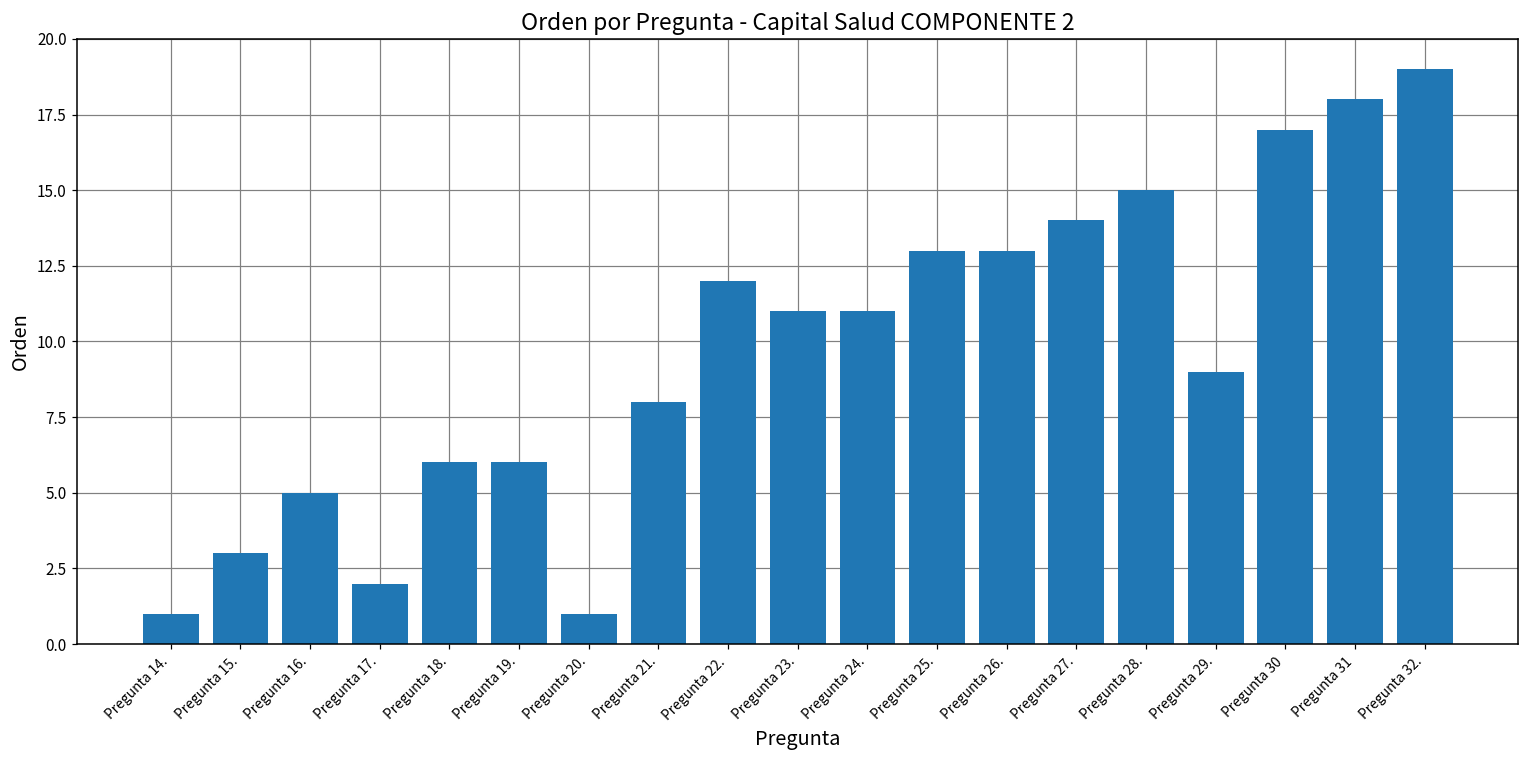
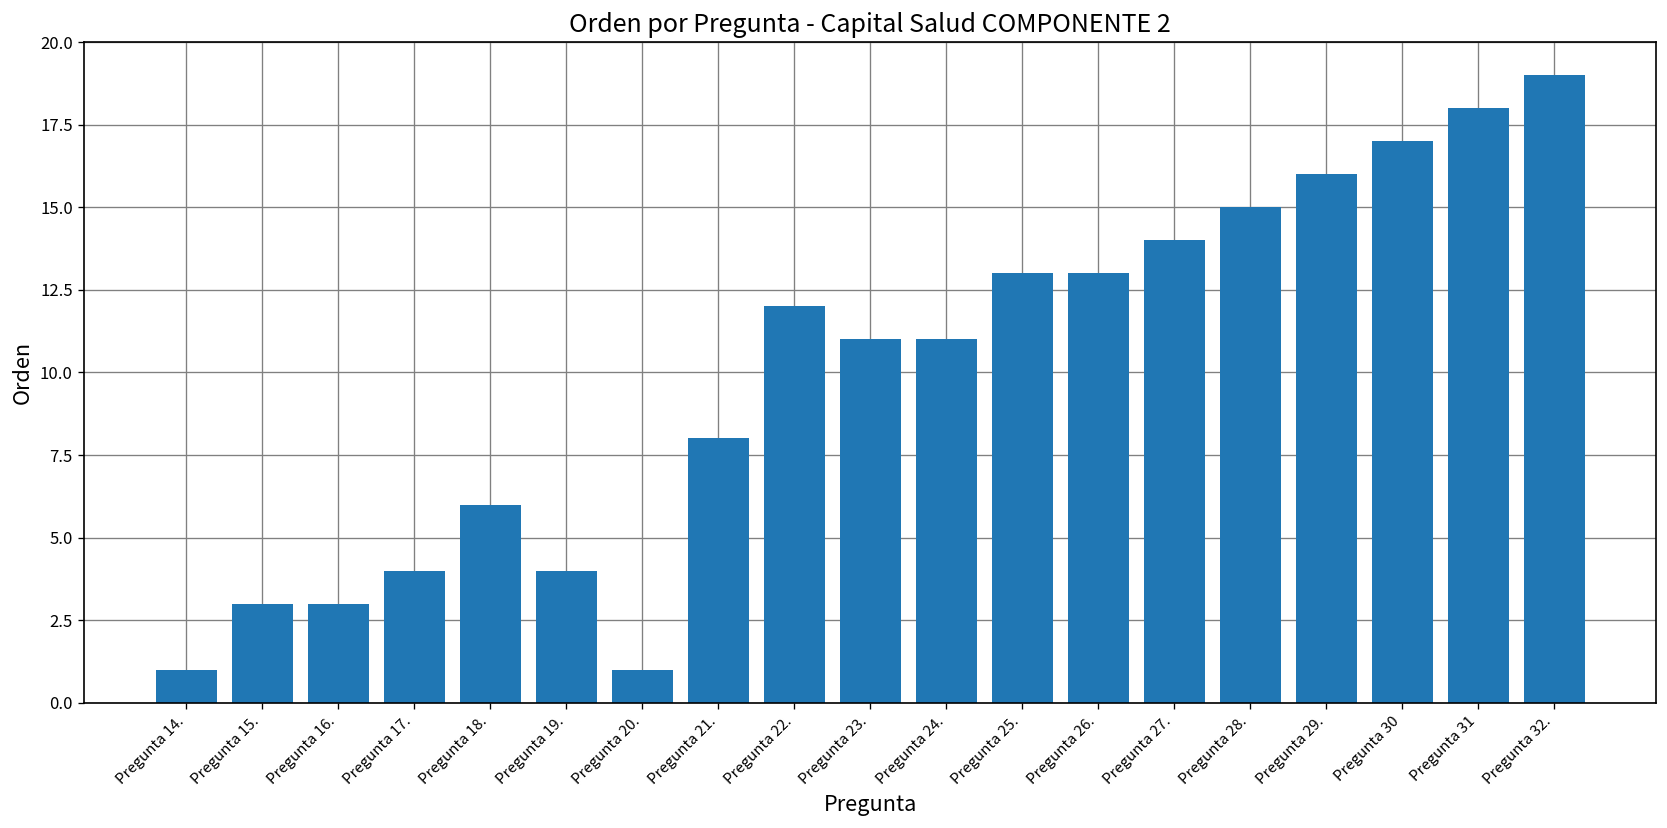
Pregunta 16.: 5 -> 3
Pregunta 17.: 2 -> 4
Pregunta 19.: 6 -> 4
Pregunta 29.: 9 -> 16
